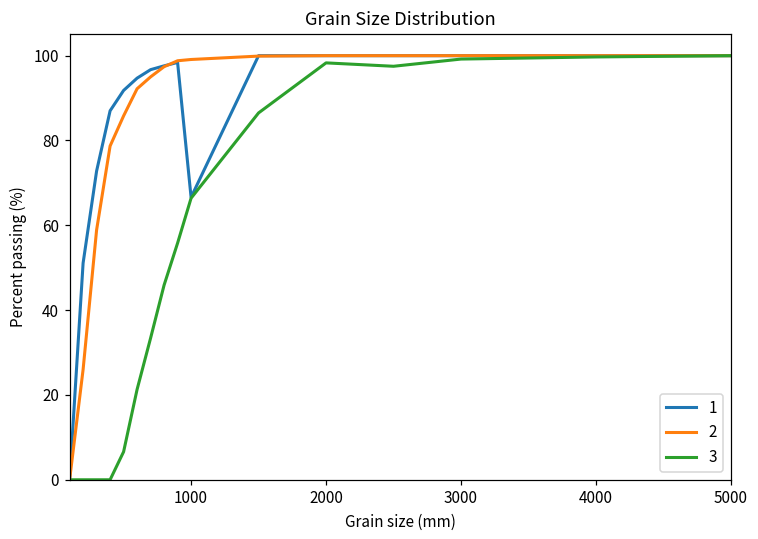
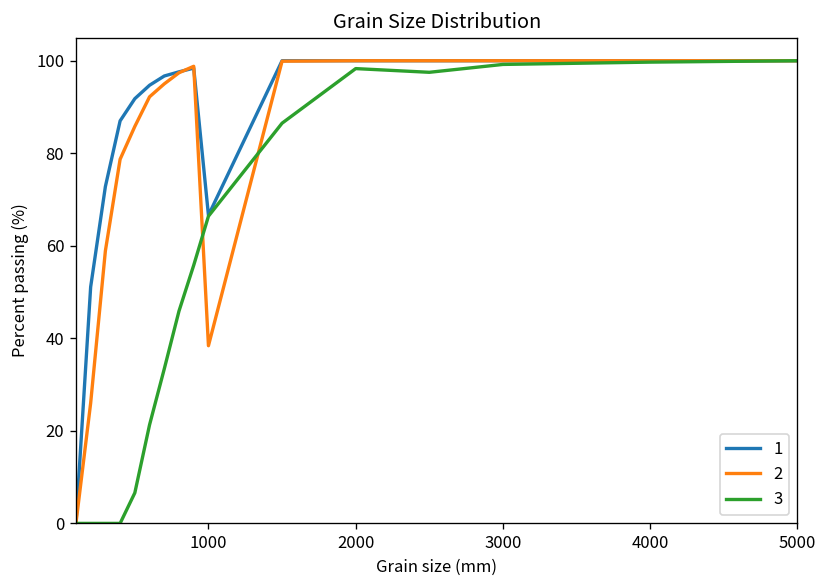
2, 1000: 99 -> 38
